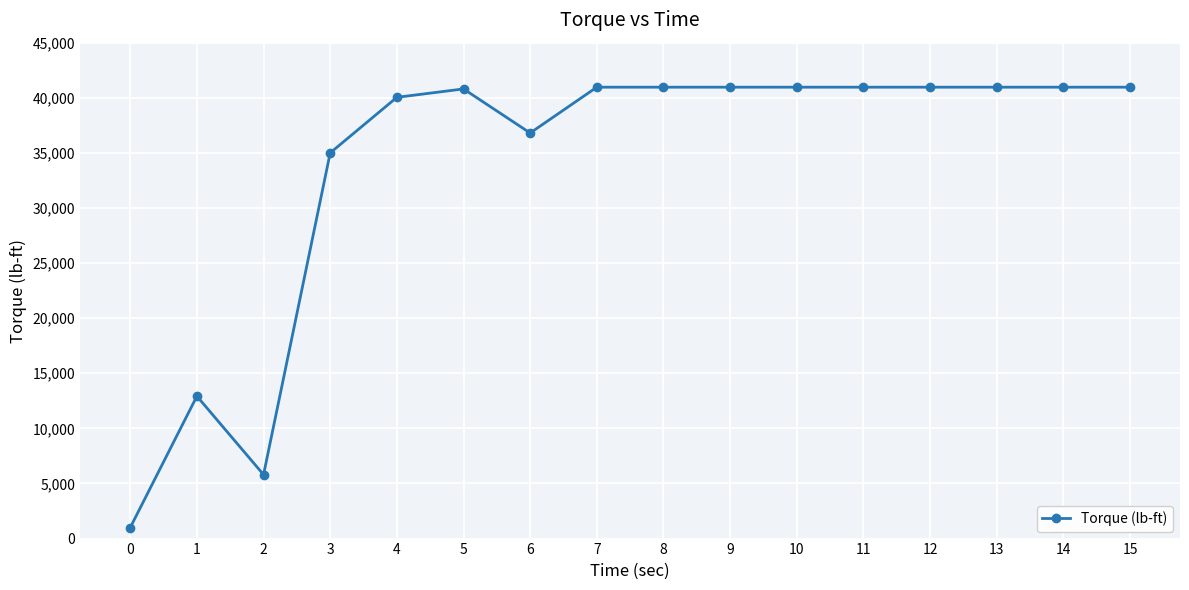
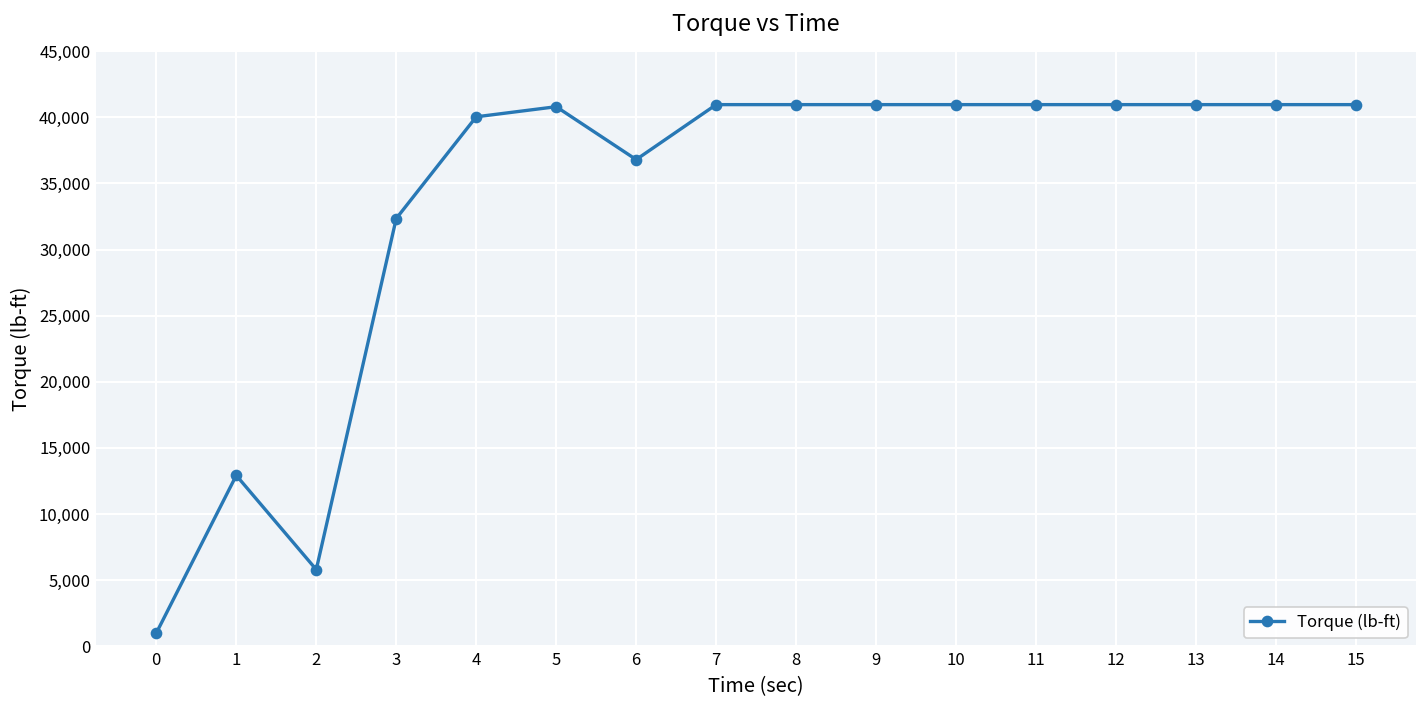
3: 35,000 -> 32,300
